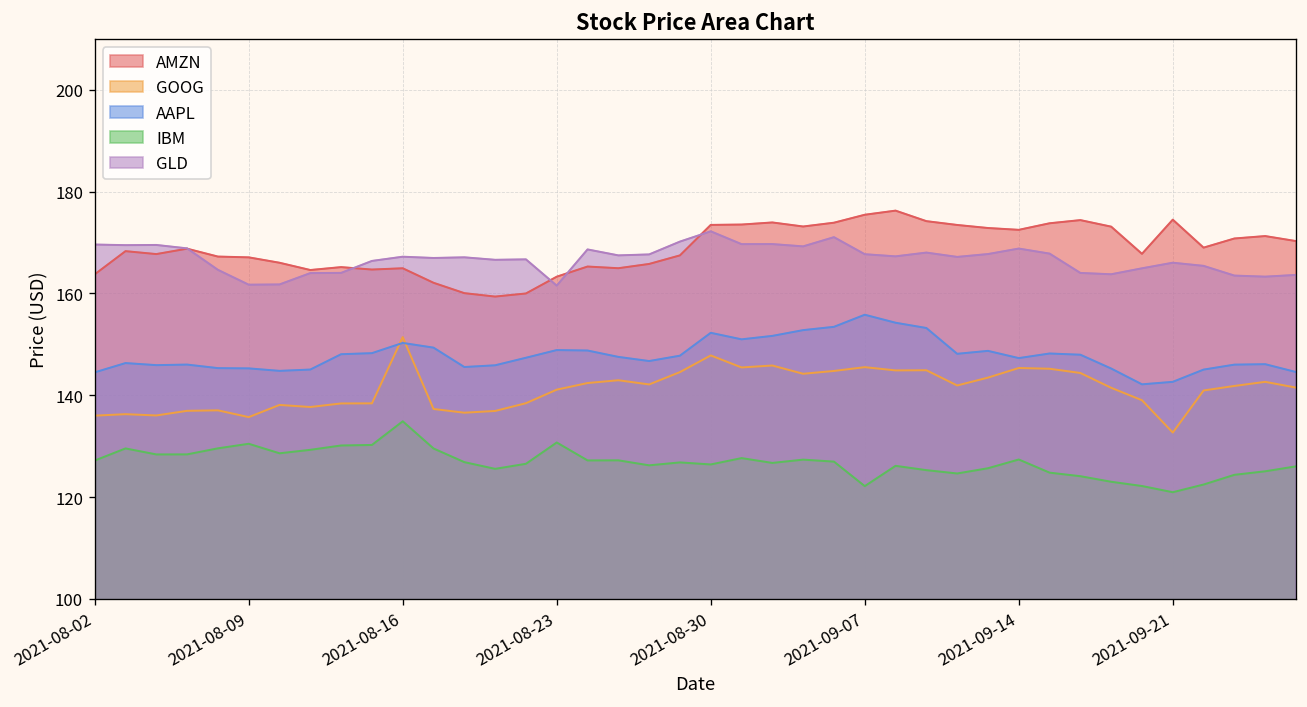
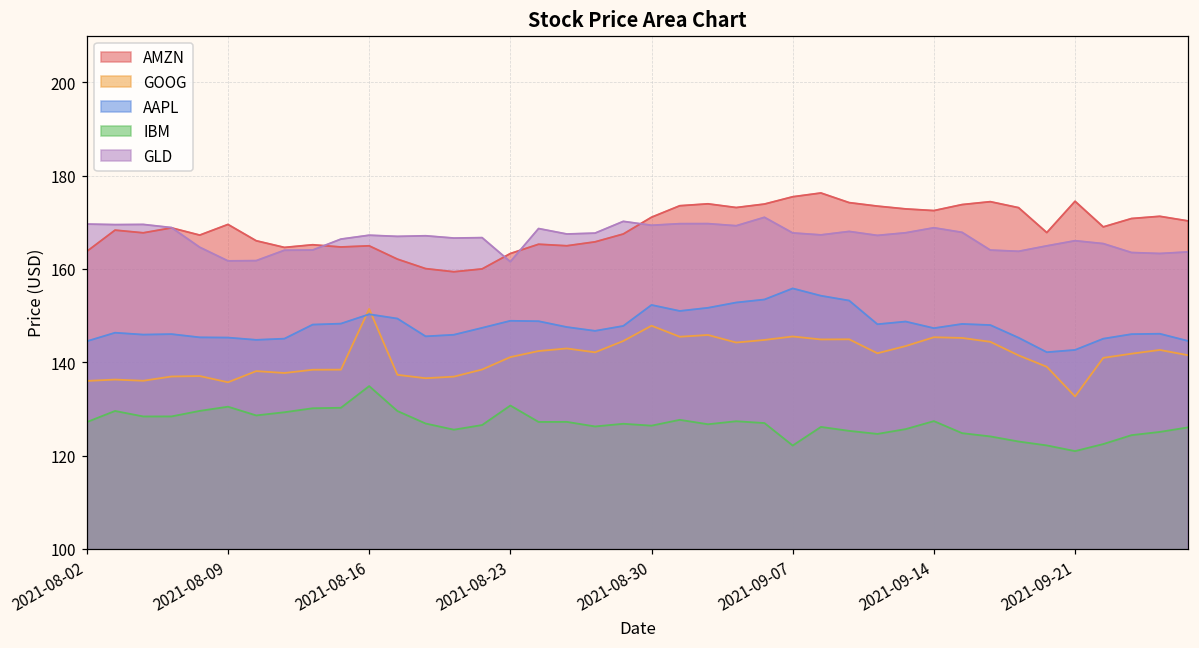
AMZN, 2021-08-09: 167 -> 170
AMZN, 2021-08-30: 173 -> 171
GLD, 2021-08-30: 172 -> 169
